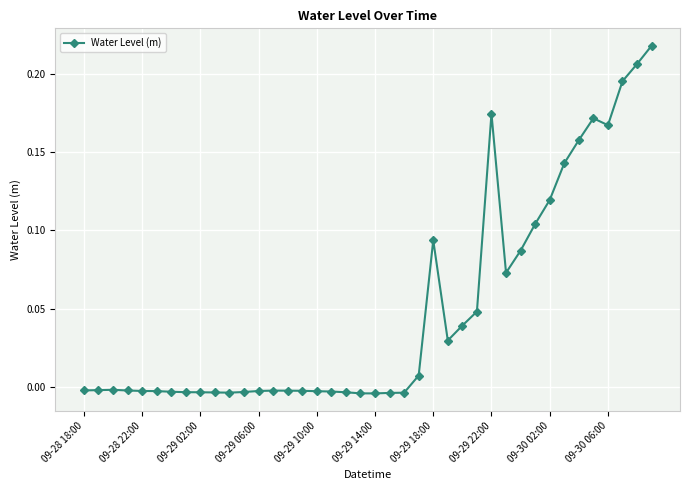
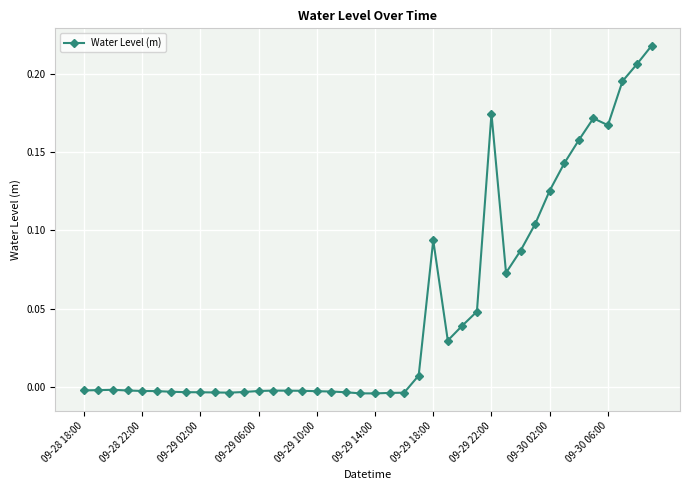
09-30 02:00: 0.119 -> 0.125
